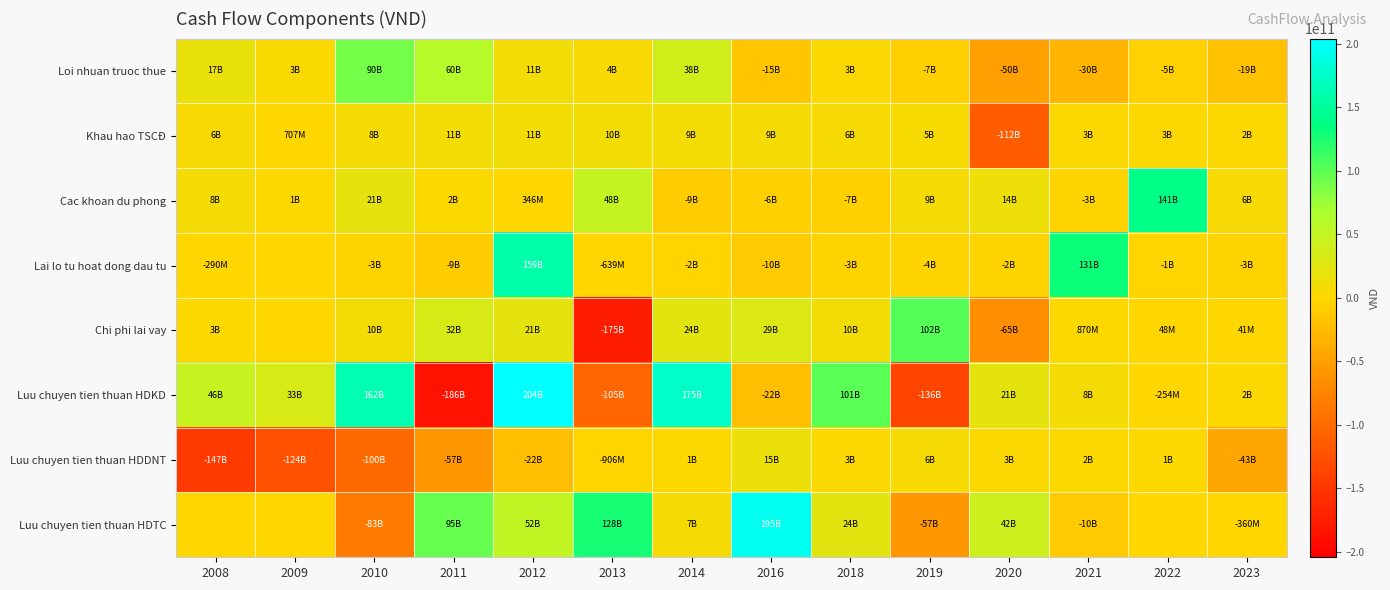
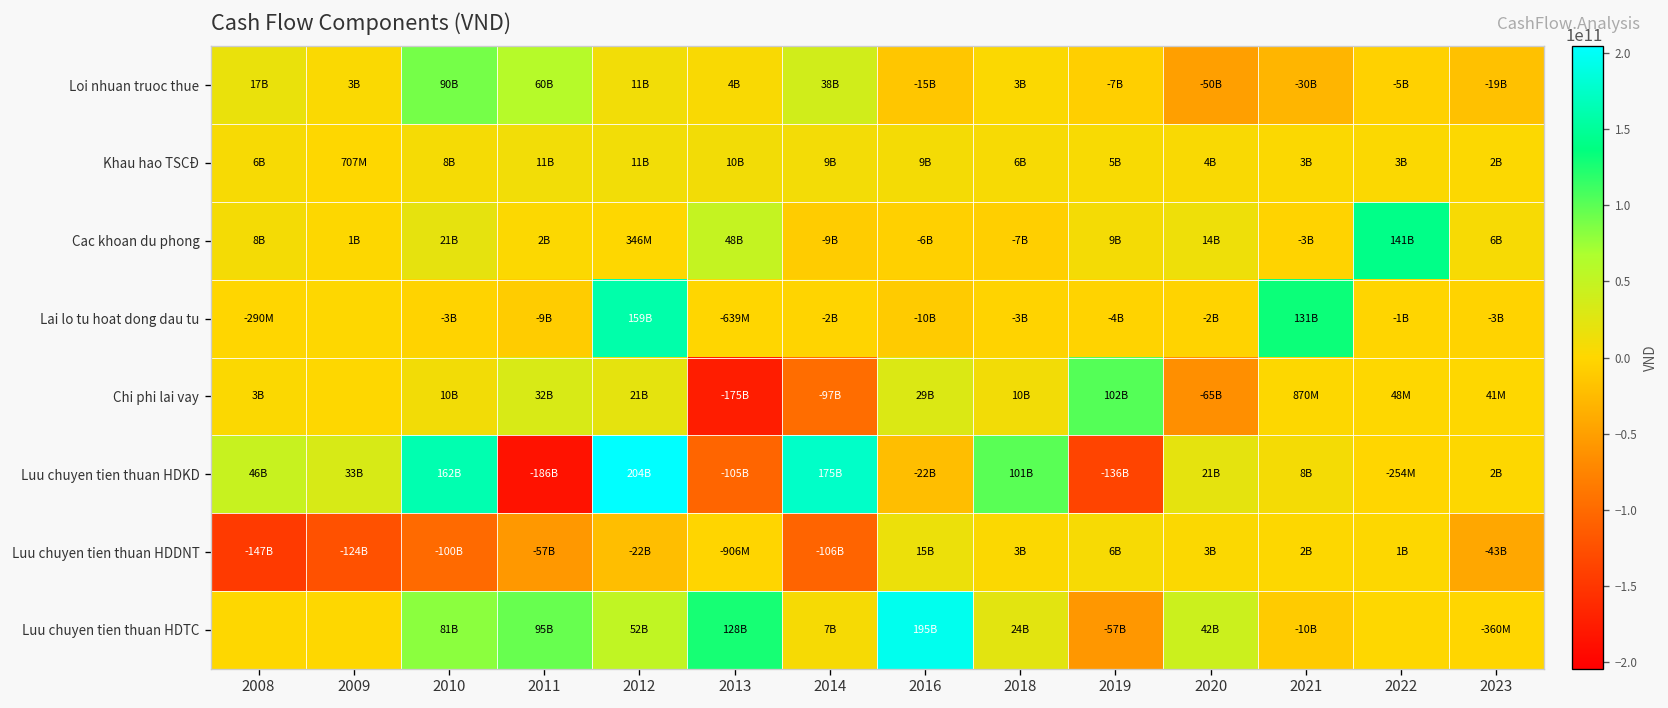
Khau hao TSCĐ, 2020: -112B -> 4B
Chi phi lai vay, 2014: 24B -> -97B
Luu chuyen tien thuan HDDNT, 2014: 1B -> -106B
Luu chuyen tien thuan HDTC, 2010: -83B -> 81B
